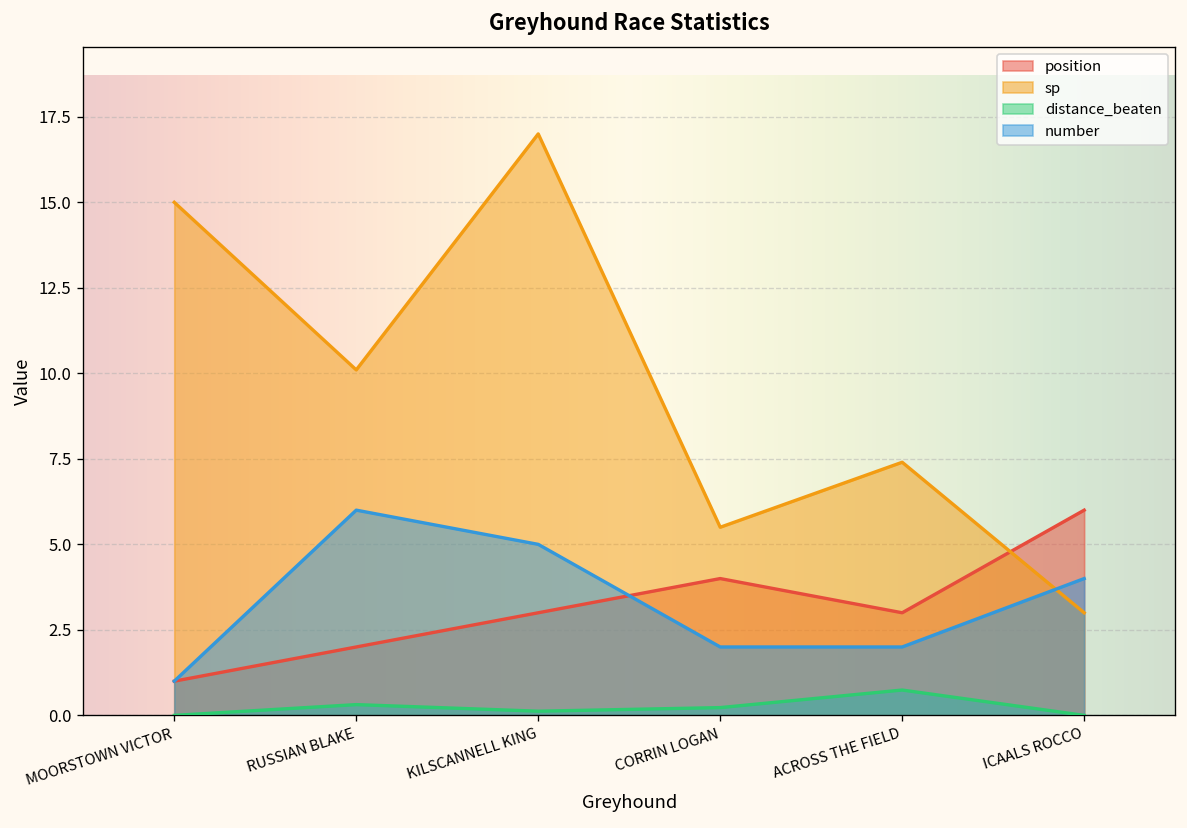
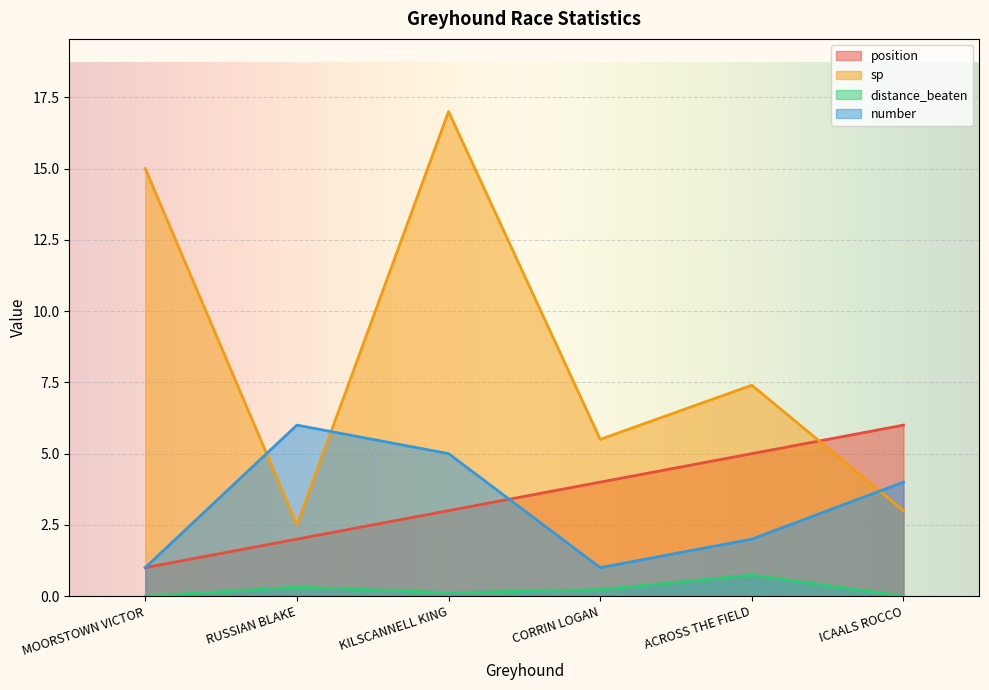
sp, RUSSIAN BLAKE: 10.1 -> 2.5
number, CORRIN LOGAN: 2 -> 1
position, ACROSS THE FIELD: 3 -> 5
